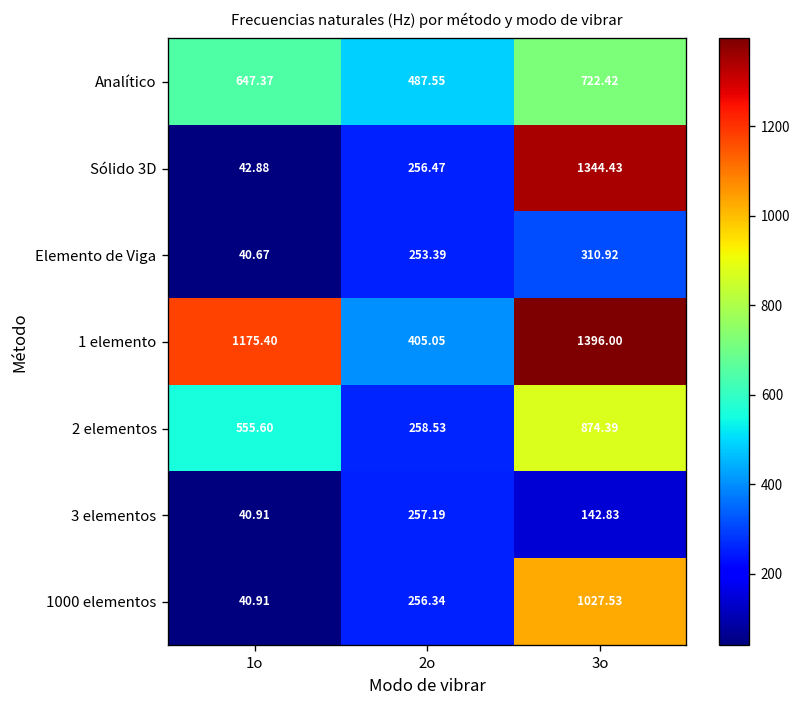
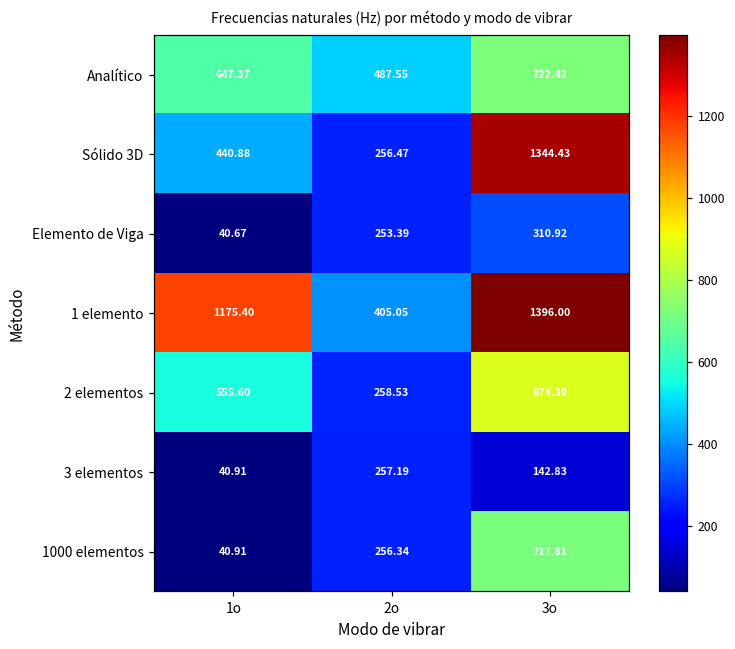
Sólido 3D, 1o: 42.88 -> 440.88
1000 elementos, 3o: 1027.53 -> 717.81
